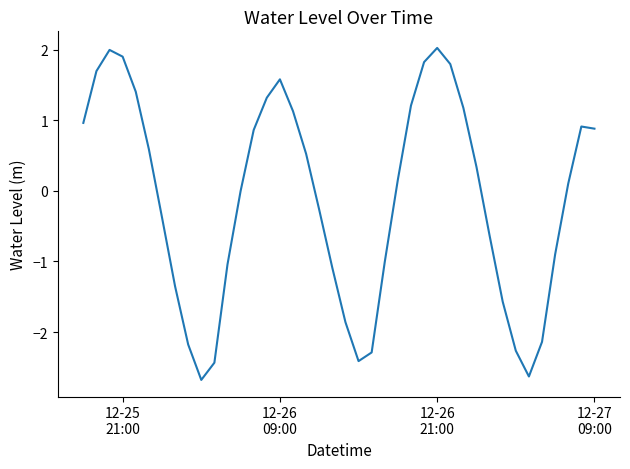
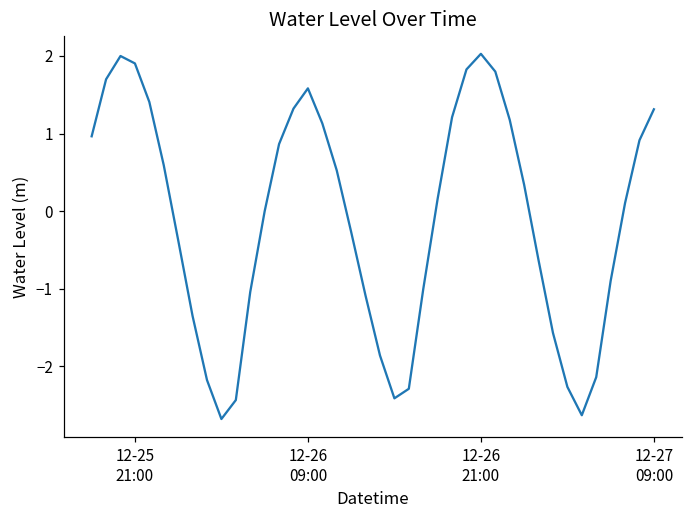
12-27 09:00: 0.9 -> 1.3
